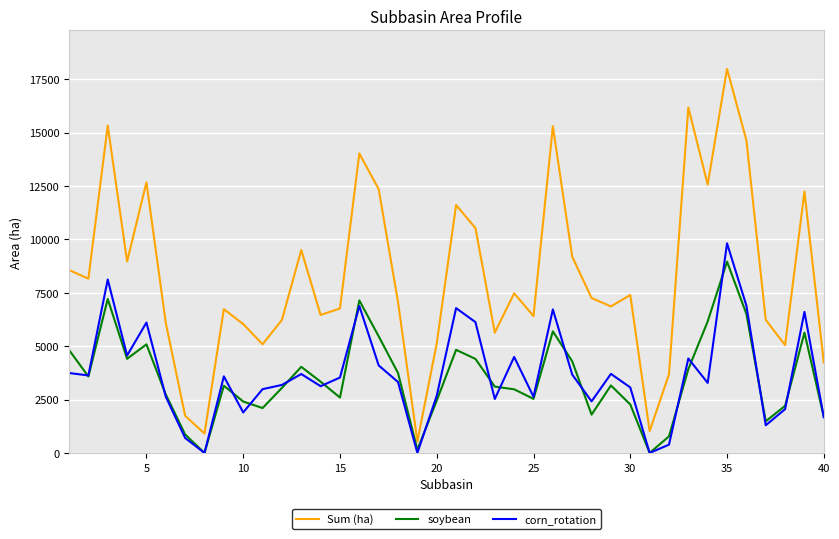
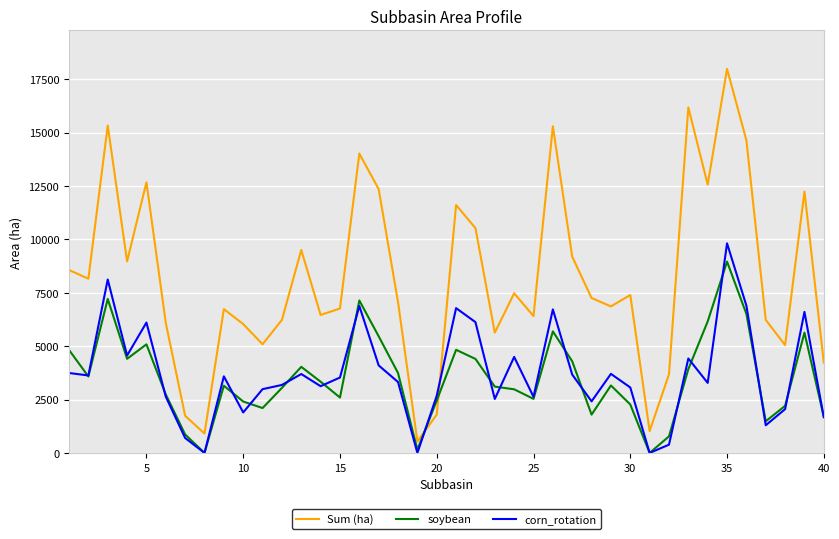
Sum (ha), 20: 5100 -> 1800
